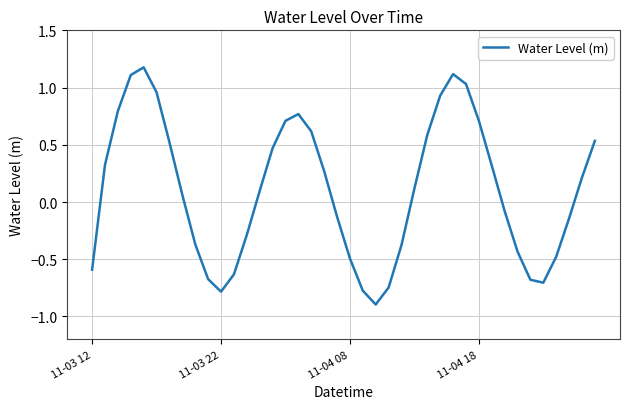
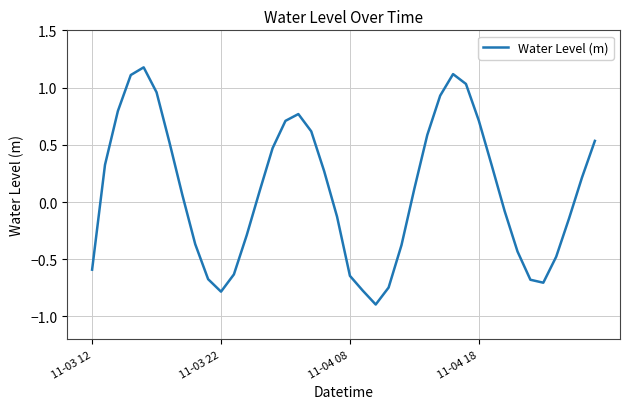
11-04 08: -0.49 -> -0.64
